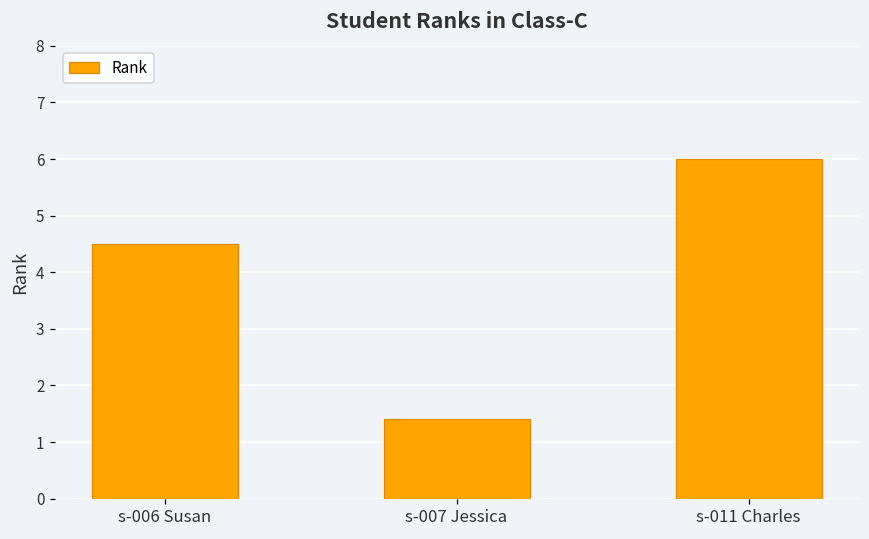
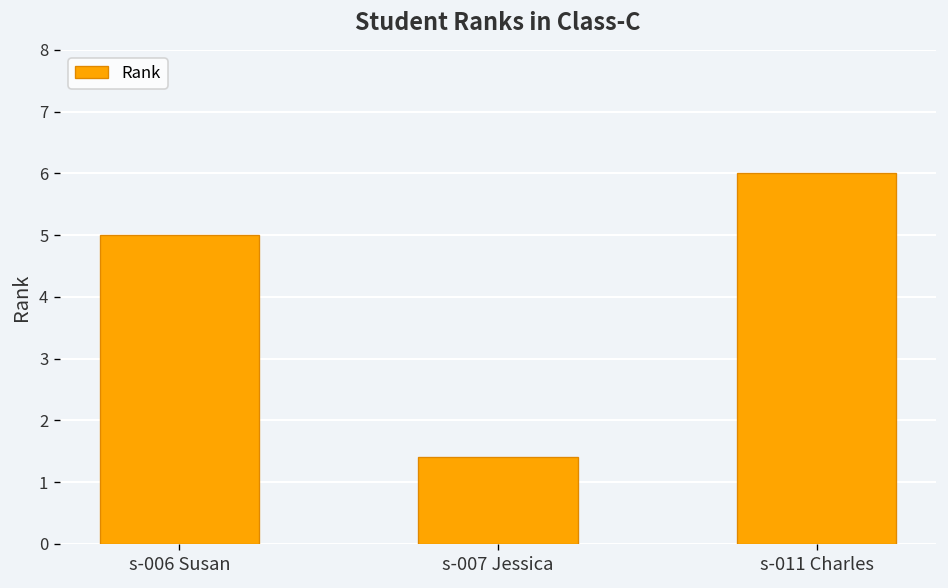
s-006 Susan: 4.5 -> 5.0
